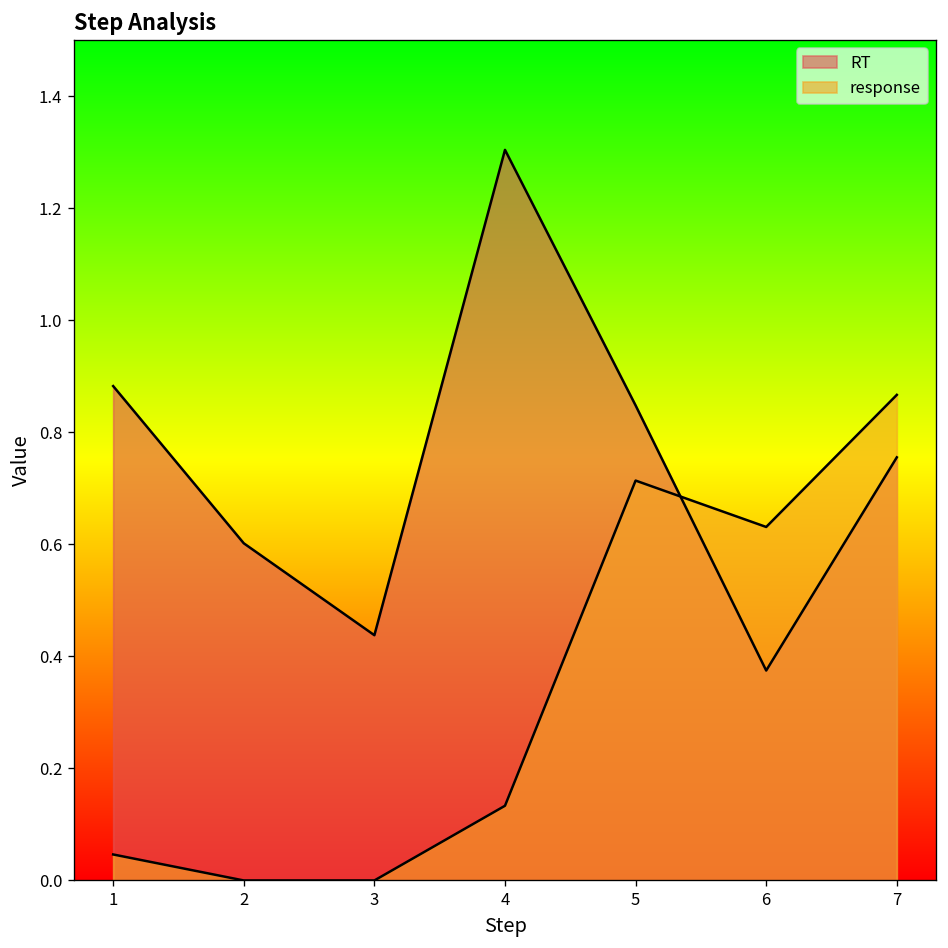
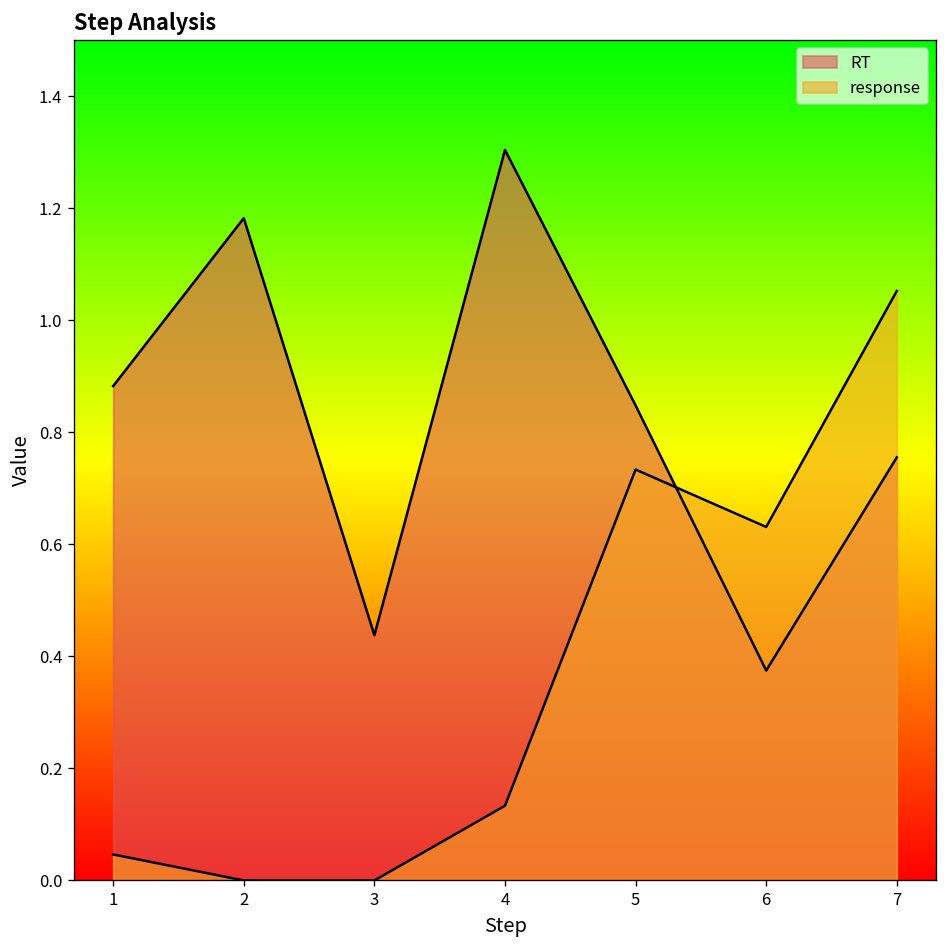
RT, 2: 0.60 -> 1.18
response, 5: 0.71 -> 0.73
response, 7: 0.87 -> 1.05
